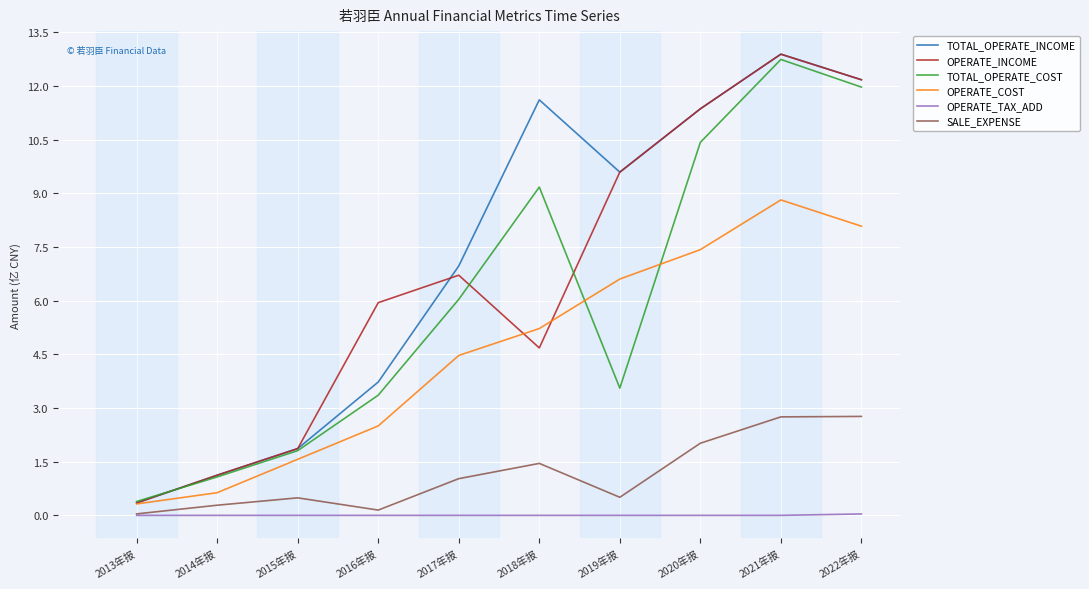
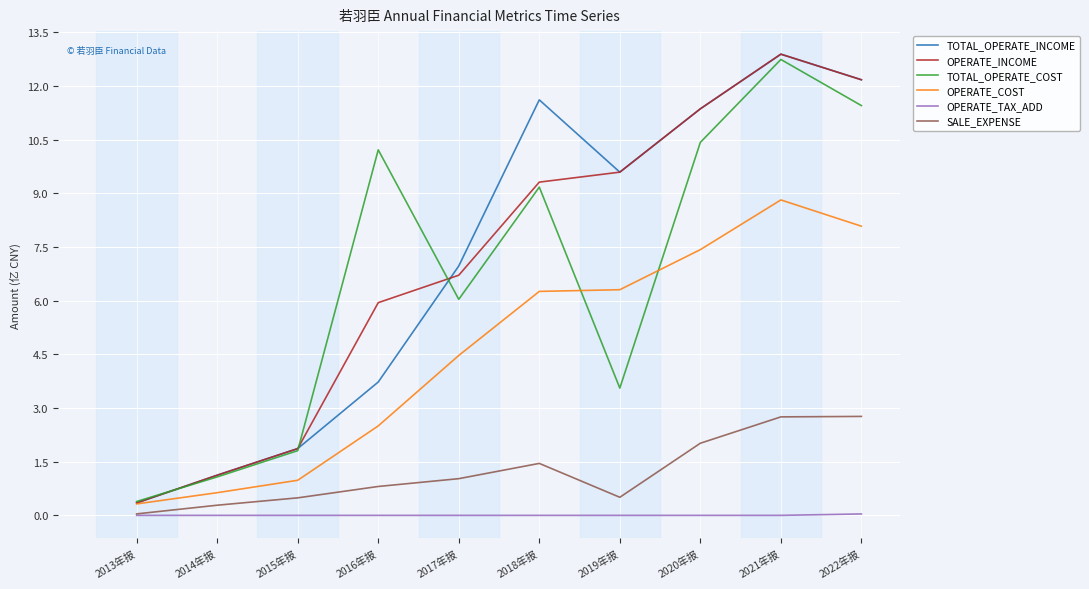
OPERATE_COST, 2015年报: 1.6 -> 1.0
TOTAL_OPERATE_COST, 2016年报: 3.4 -> 10.2
SALE_EXPENSE, 2016年报: 0.1 -> 0.8
OPERATE_INCOME, 2018年报: 4.7 -> 9.3
OPERATE_COST, 2018年报: 5.2 -> 6.3
OPERATE_COST, 2019年报: 6.6 -> 6.3
TOTAL_OPERATE_COST, 2022年报: 12.0 -> 11.4
